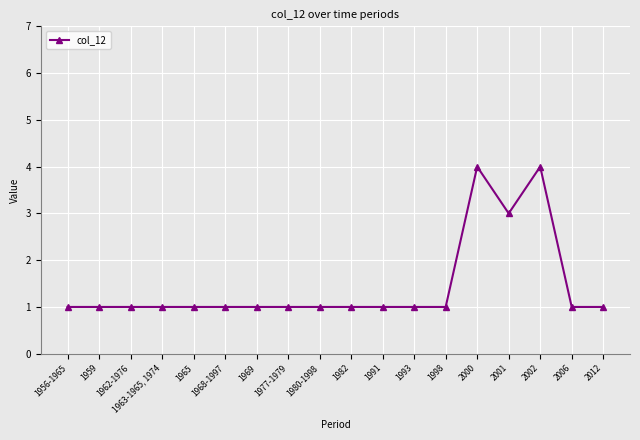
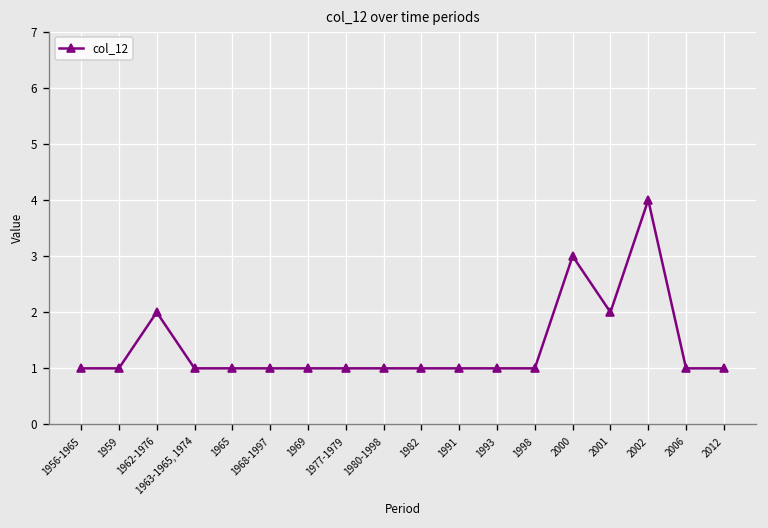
1962-1976: 1 -> 2
2000: 4 -> 3
2001: 3 -> 2
